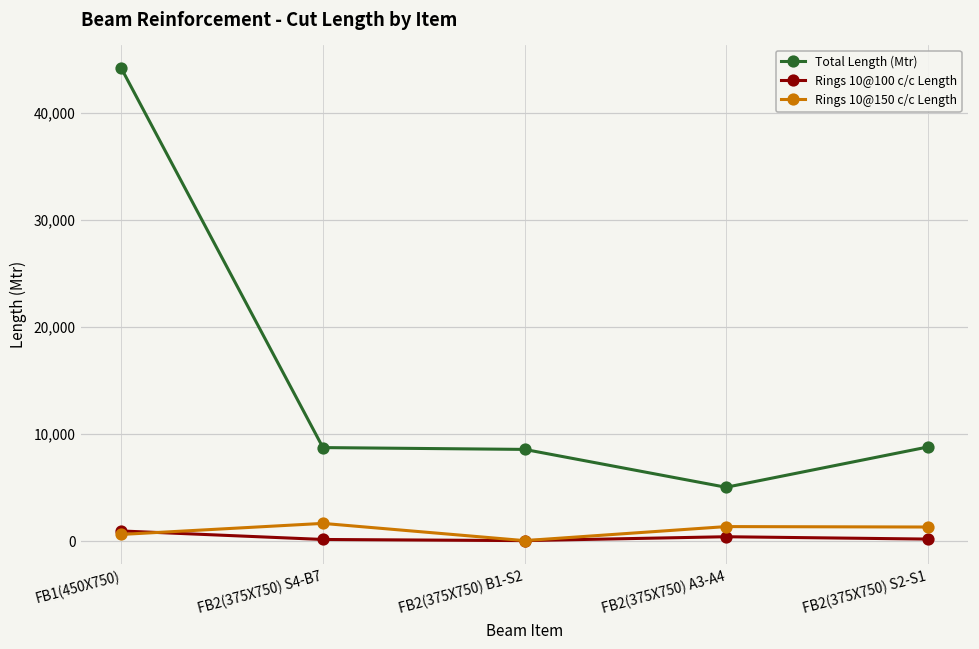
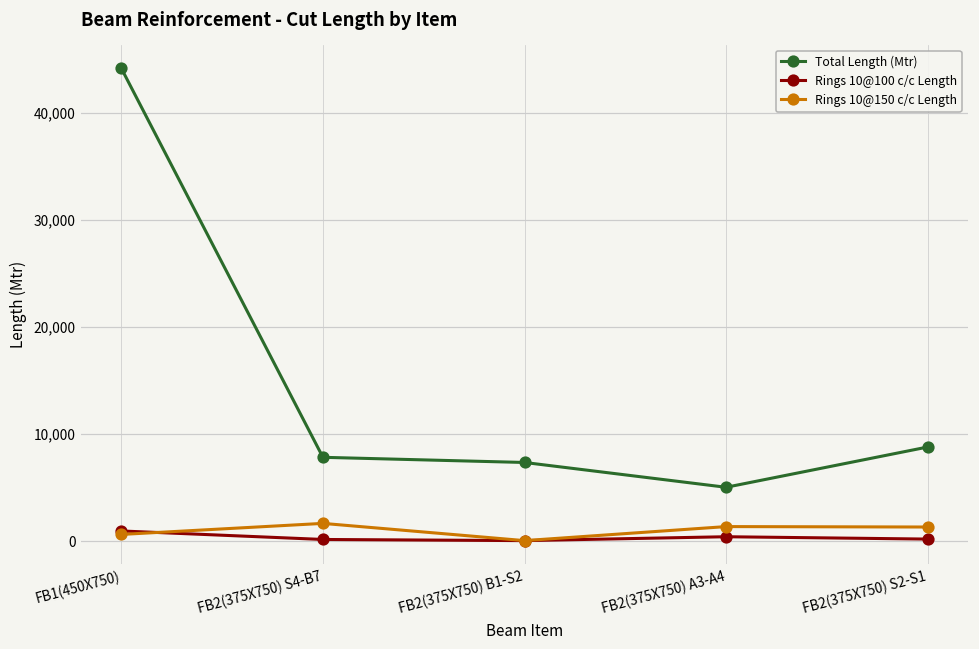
Total Length (Mtr), FB2(375X750) S4-B7: 9,000 -> 8,000
Total Length (Mtr), FB2(375X750) B1-S2: 9,000 -> 7,000
